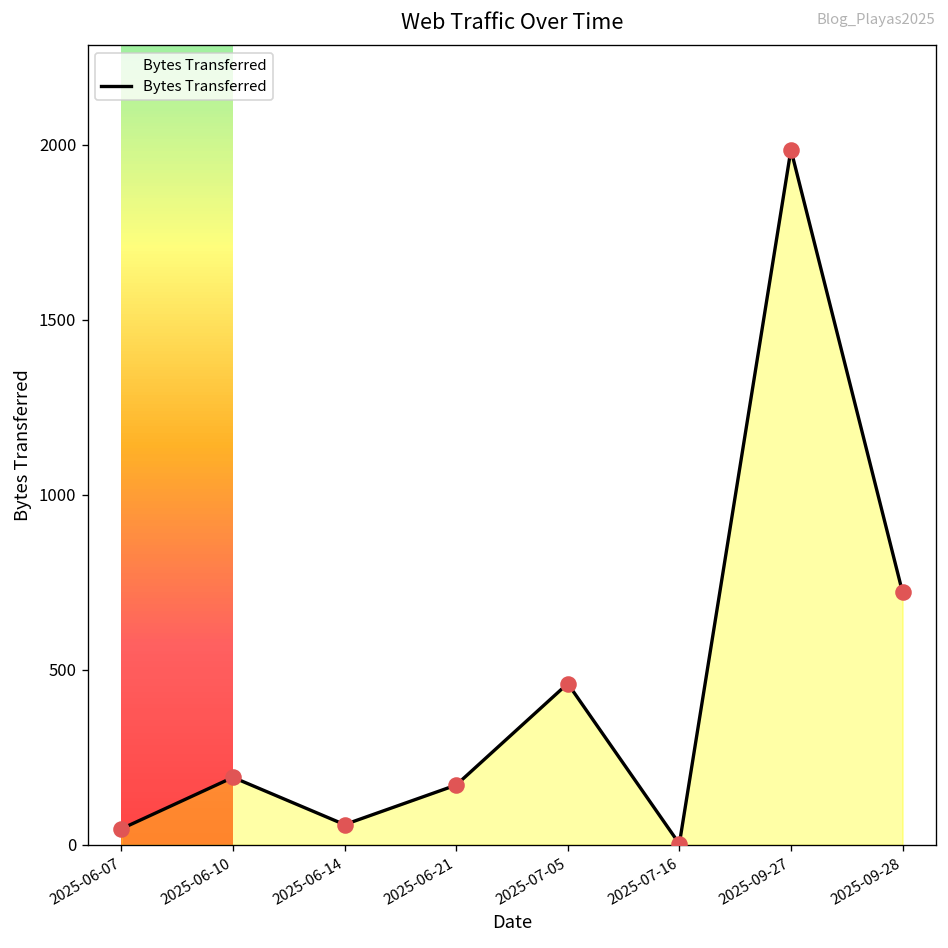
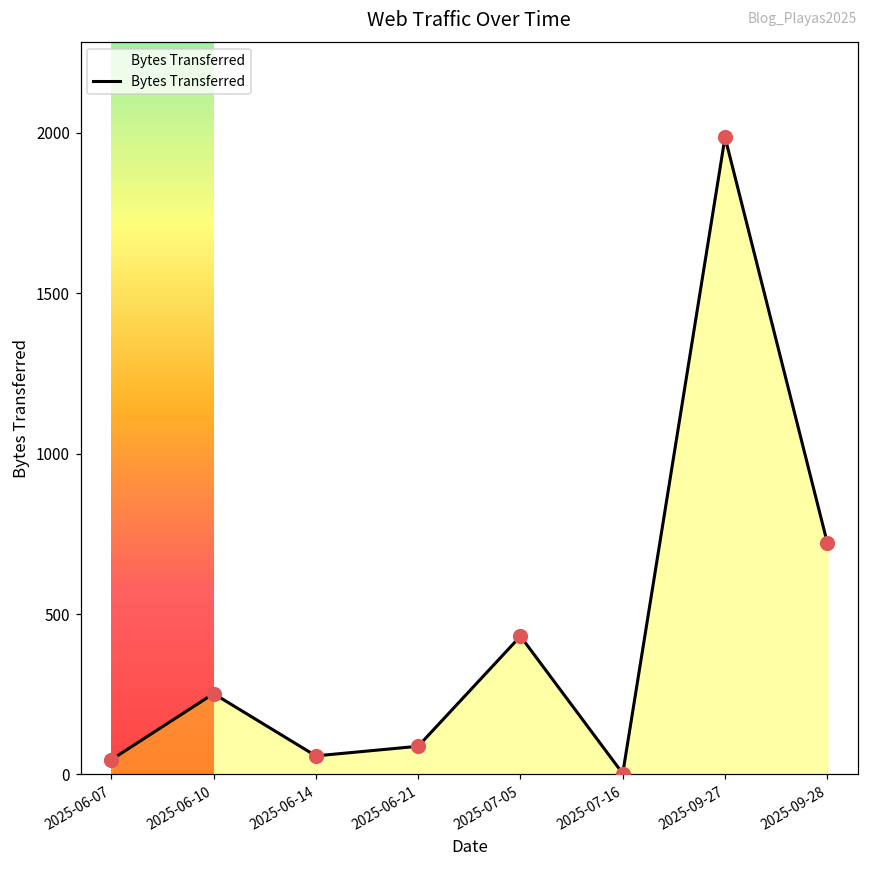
2025-06-10: 190 -> 250
2025-06-21: 170 -> 90
2025-07-05: 460 -> 430
